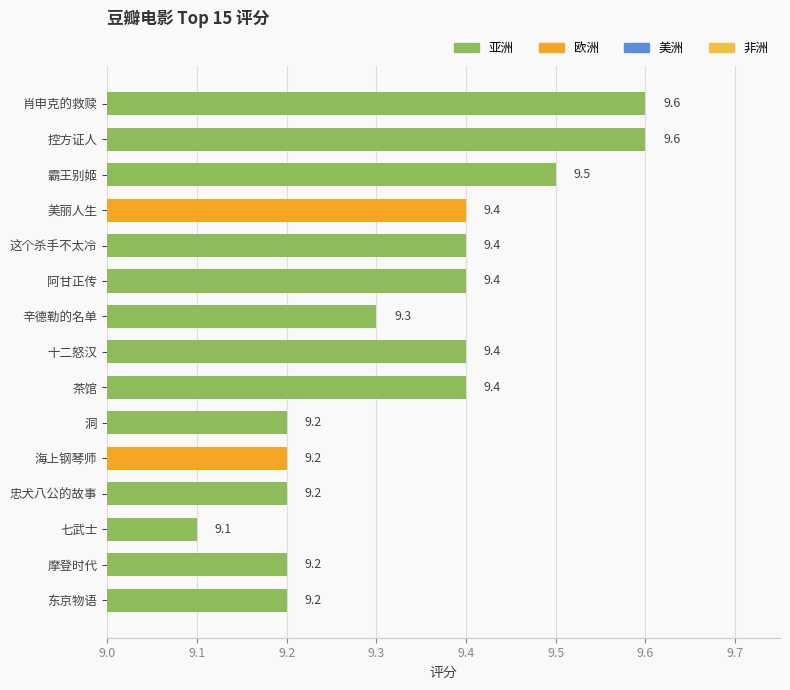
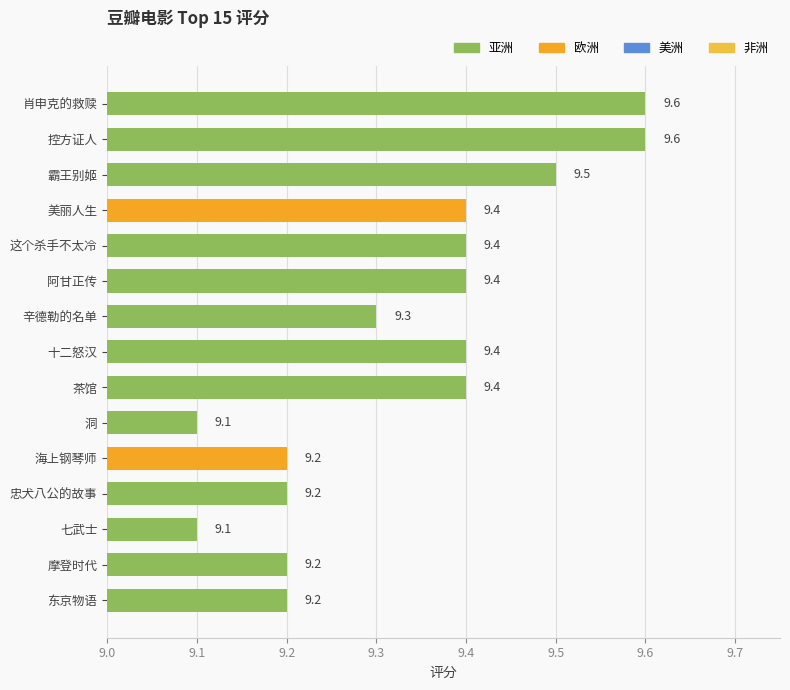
洞: 9.2 -> 9.1
